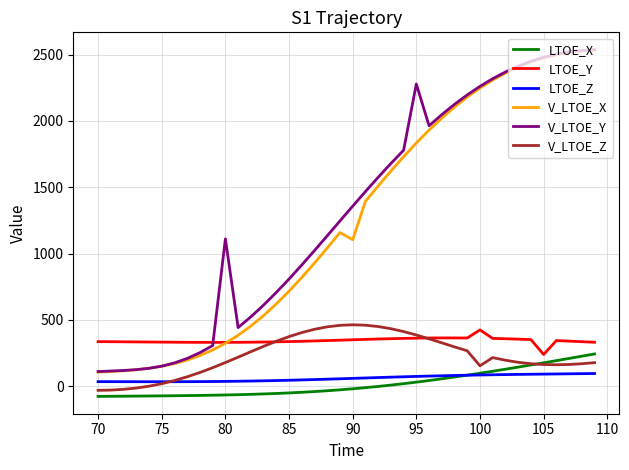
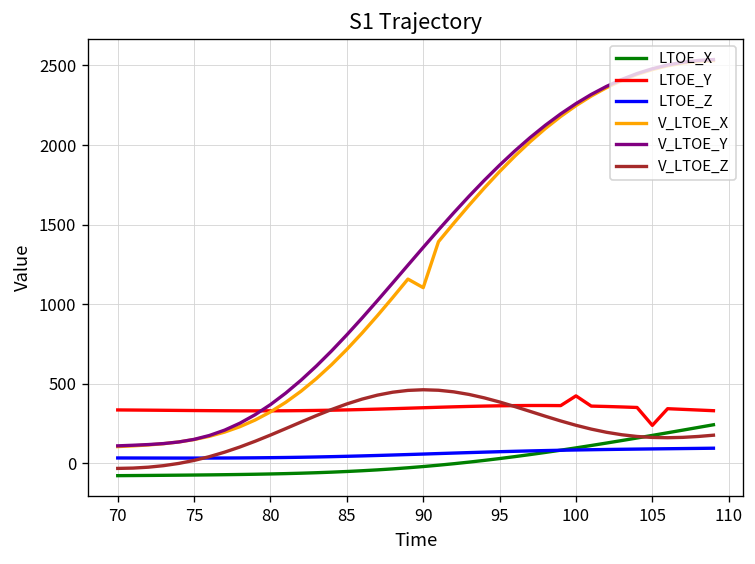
V_LTOE_Y, 80: 1110 -> 370
V_LTOE_Y, 95: 2280 -> 1870
V_LTOE_Z, 100: 150 -> 240
